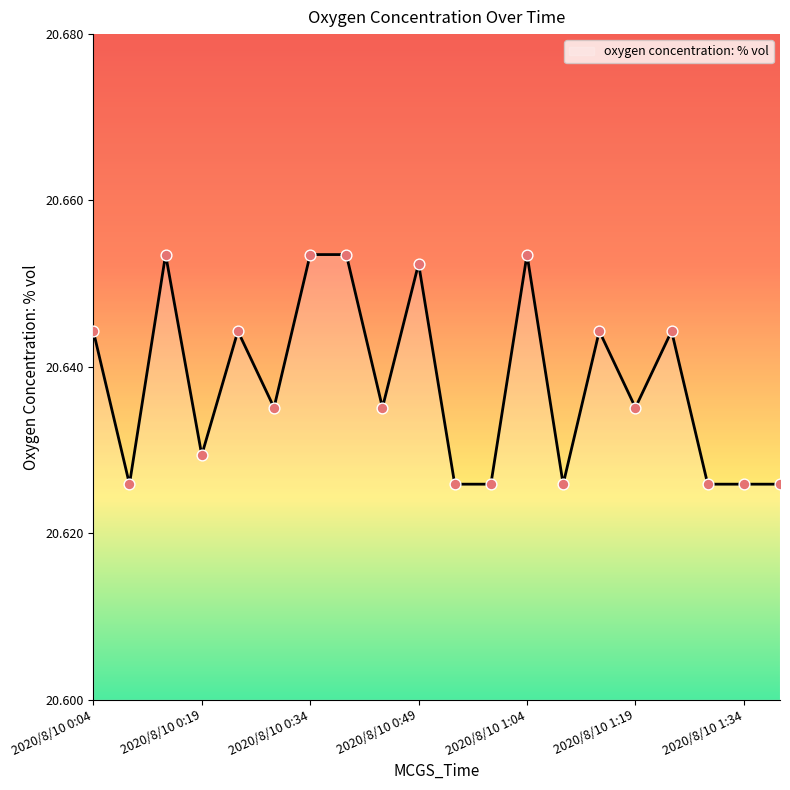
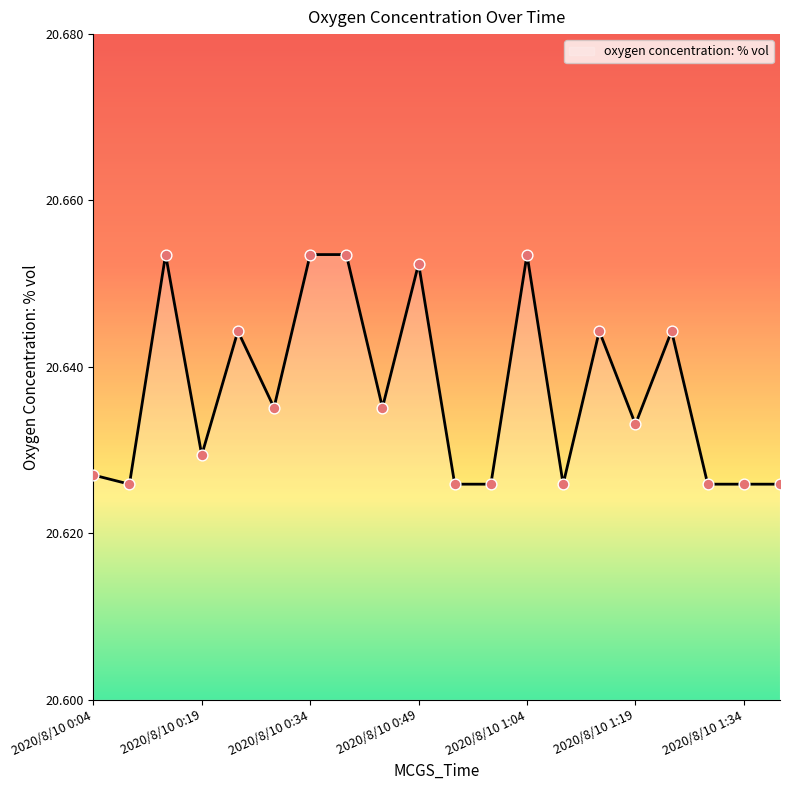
2020/8/10 0:04: 20.644 -> 20.627
2020/8/10 1:19: 20.635 -> 20.633
